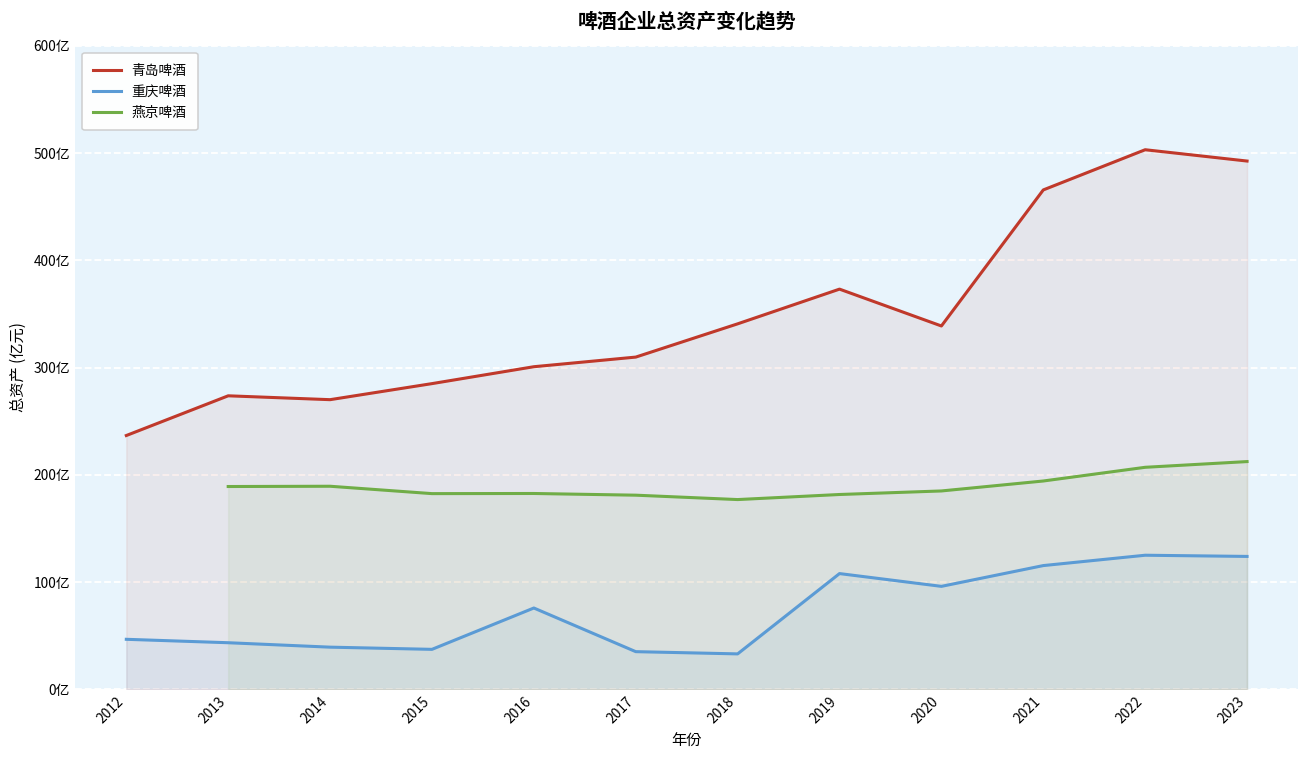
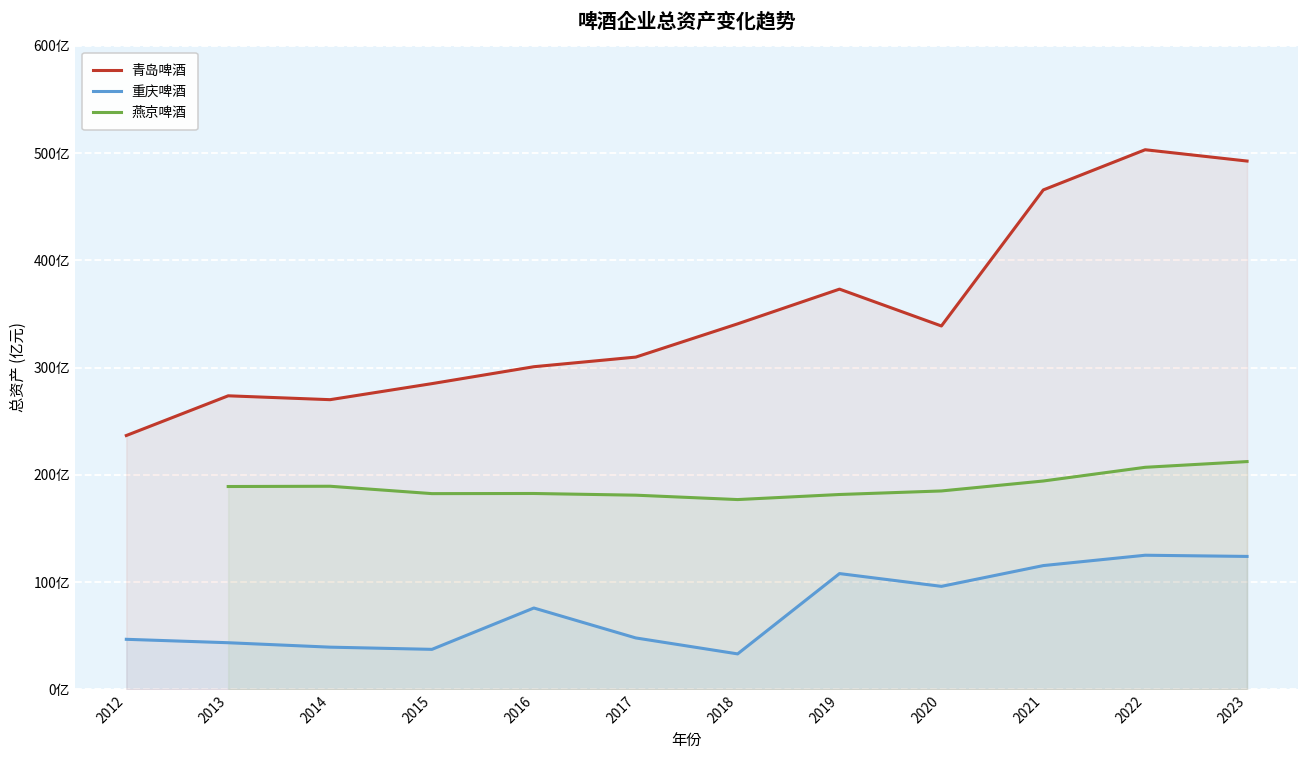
重庆啤酒, 2017: 40亿 -> 50亿
